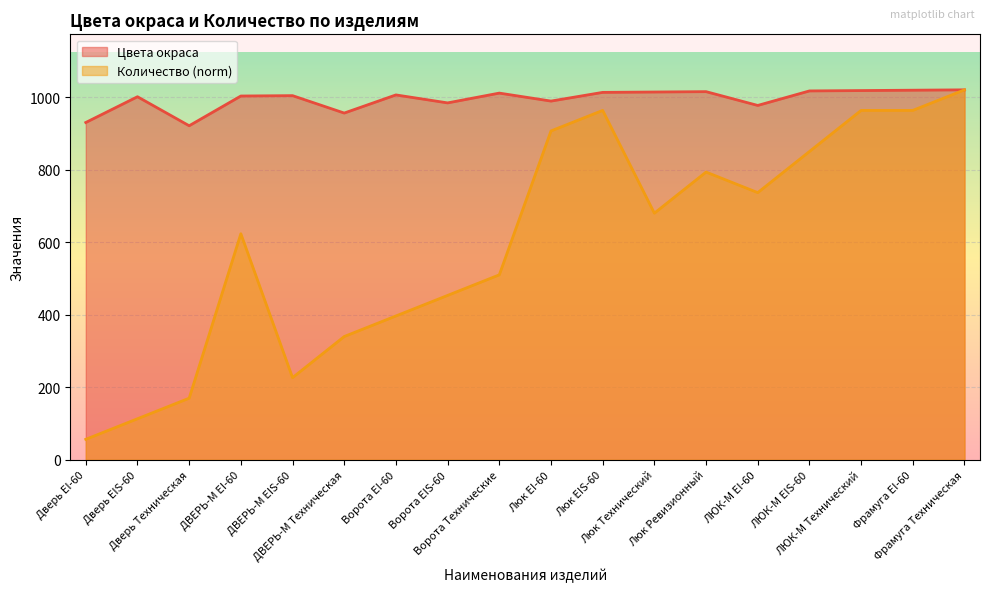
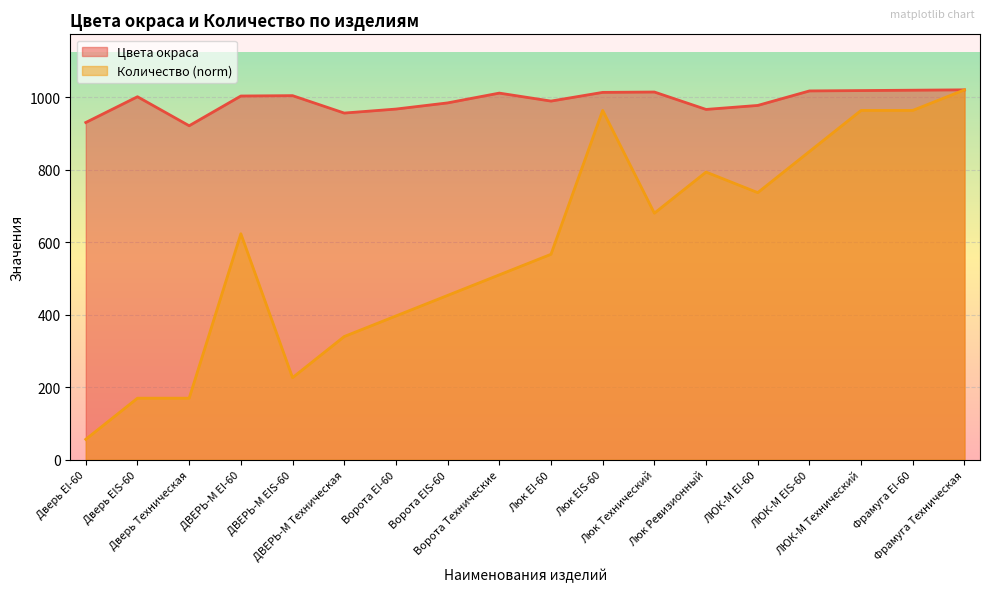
Количество (norm), Дверь EIS-60: 110 -> 170
Цвета окраса, Ворота EI-60: 1010 -> 970
Количество (norm), Люк EI-60: 910 -> 570
Цвета окраса, Люк Ревизионный: 1020 -> 970
